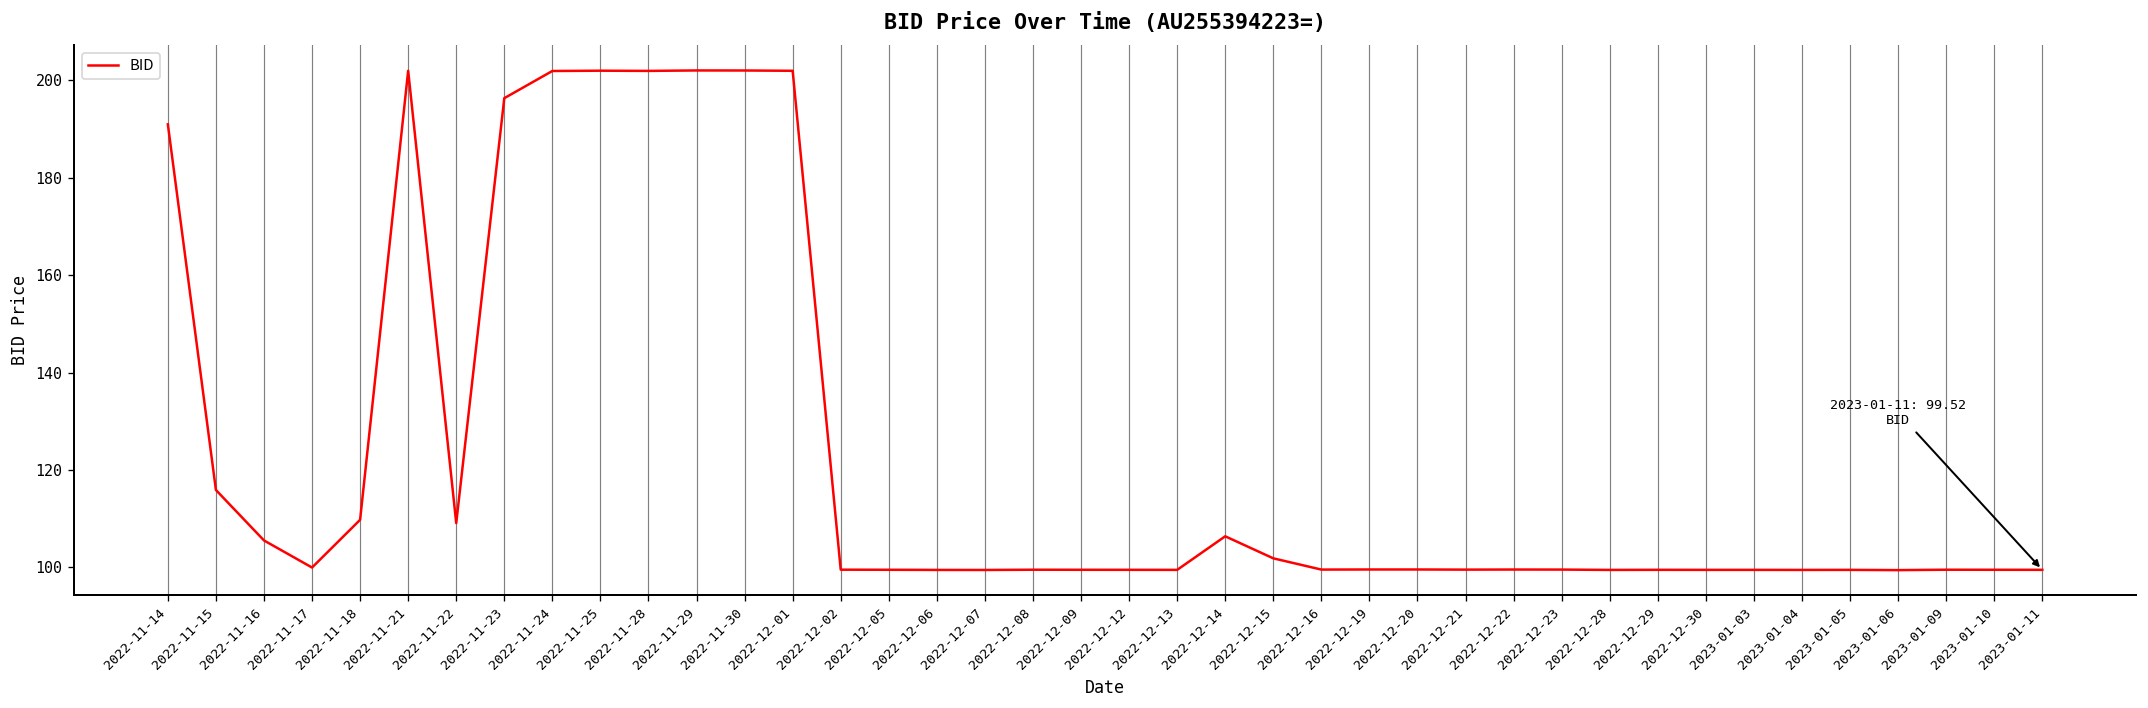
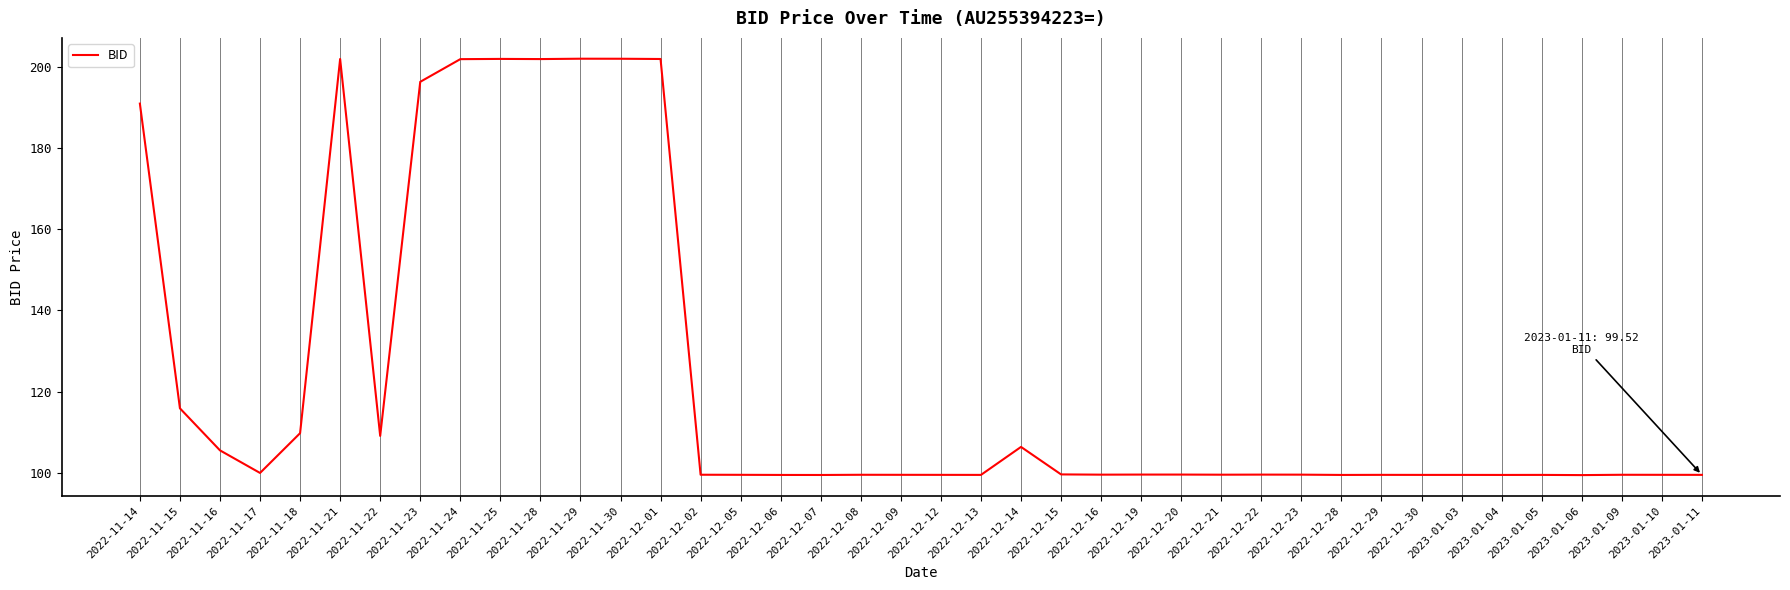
2022-12-15: 102 -> 100
